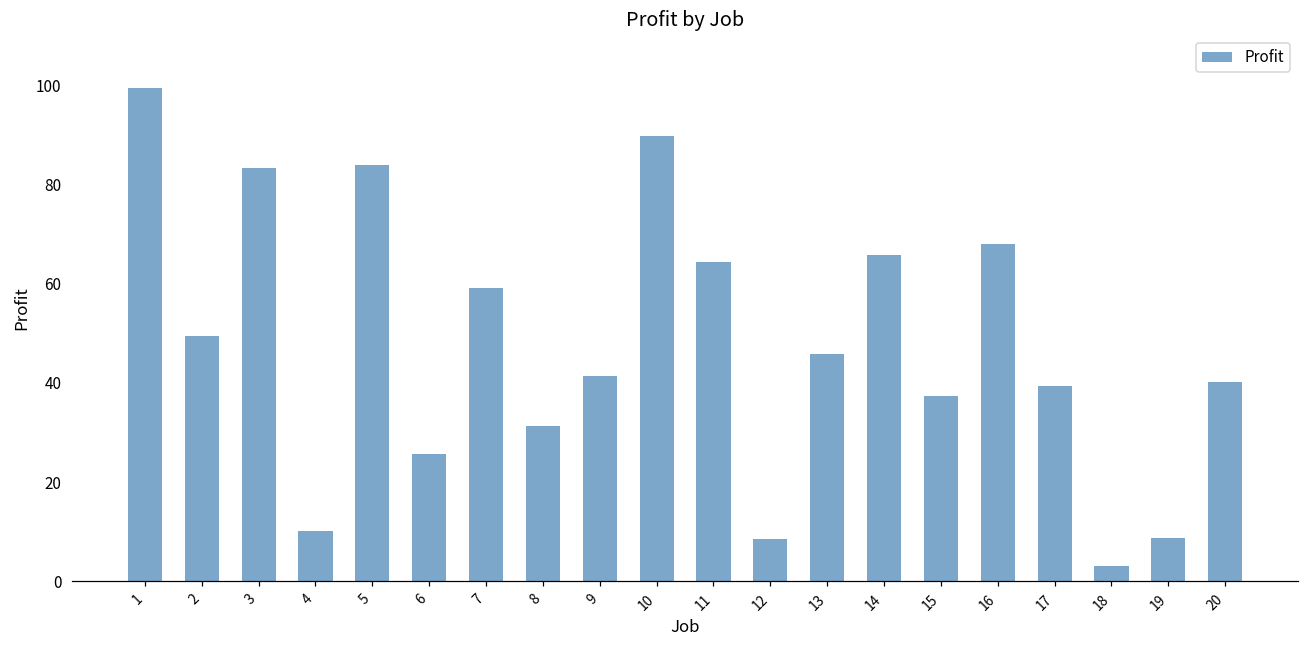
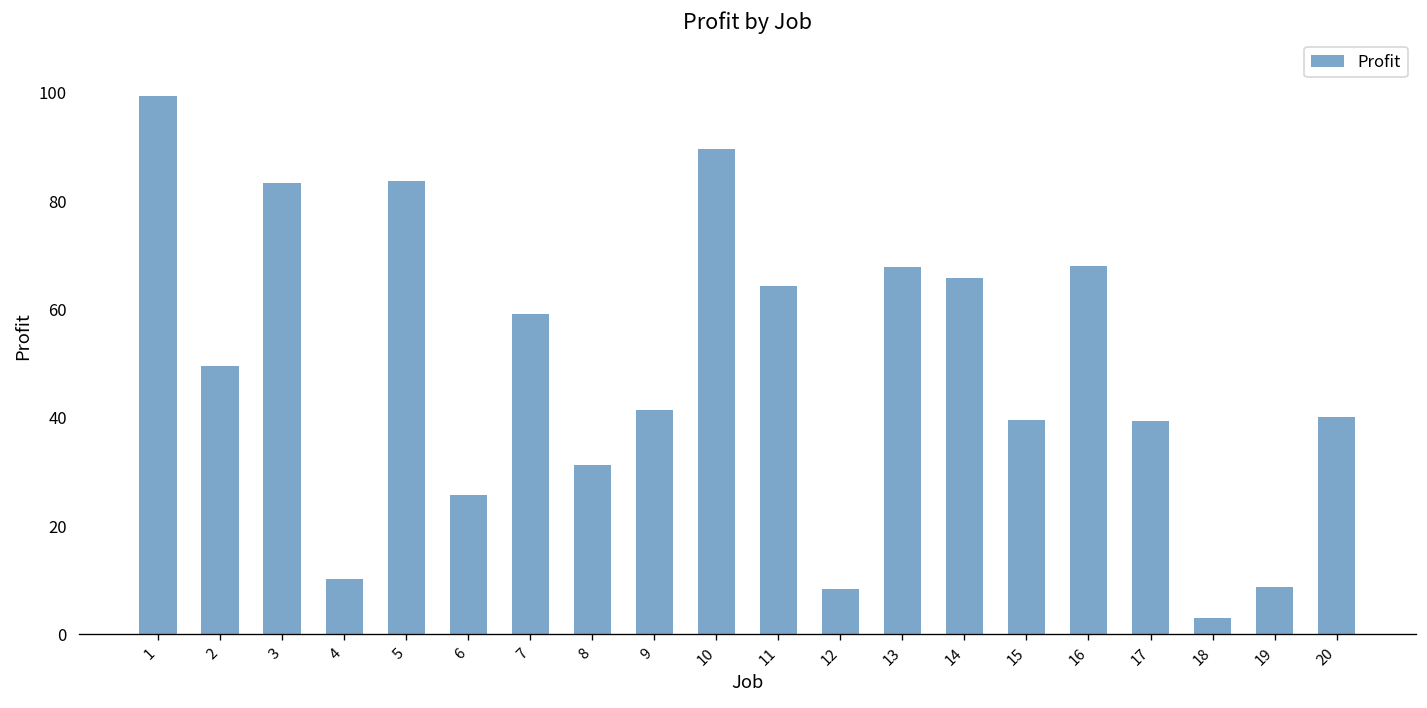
13: 46 -> 68
15: 37 -> 40
